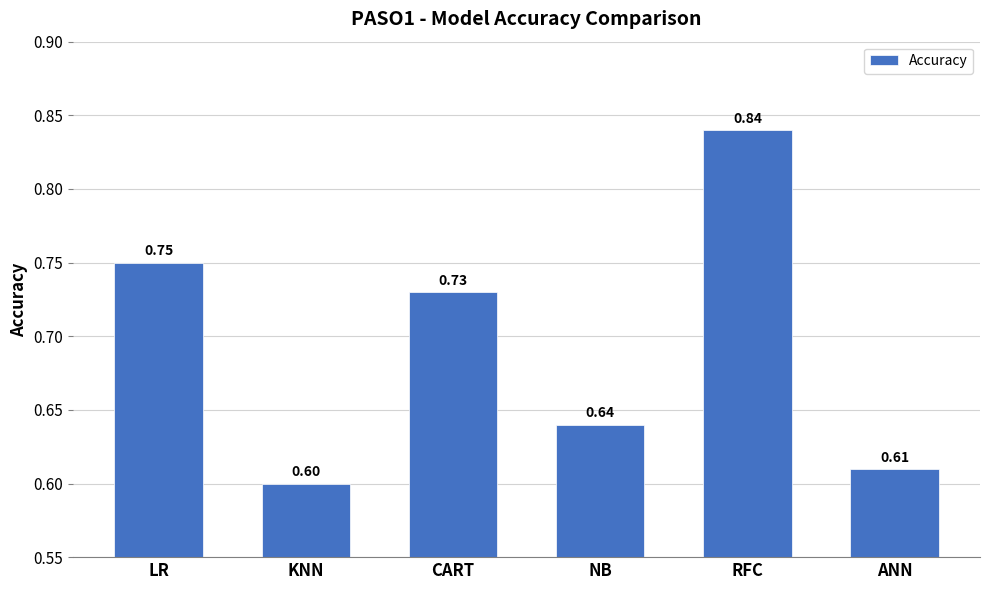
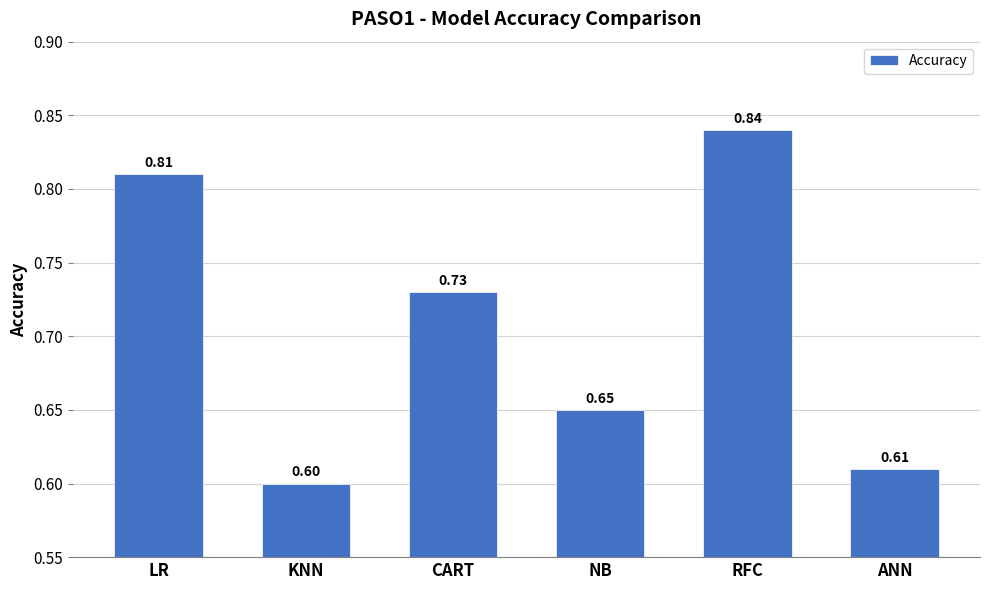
LR: 0.75 -> 0.81
NB: 0.64 -> 0.65
